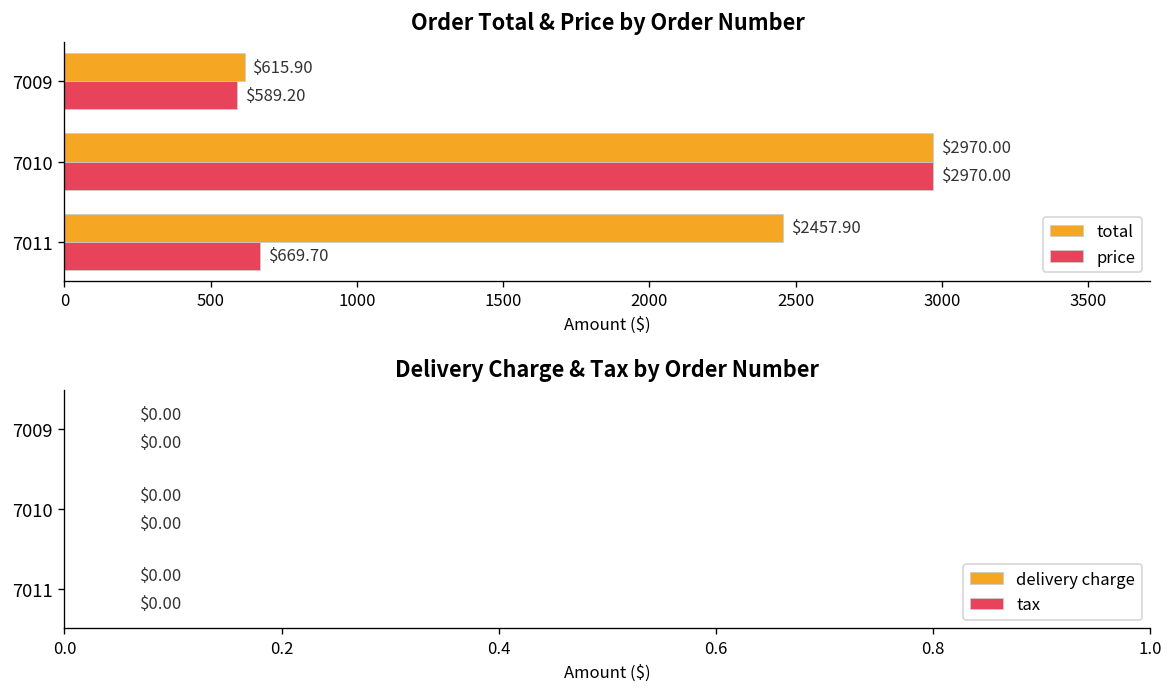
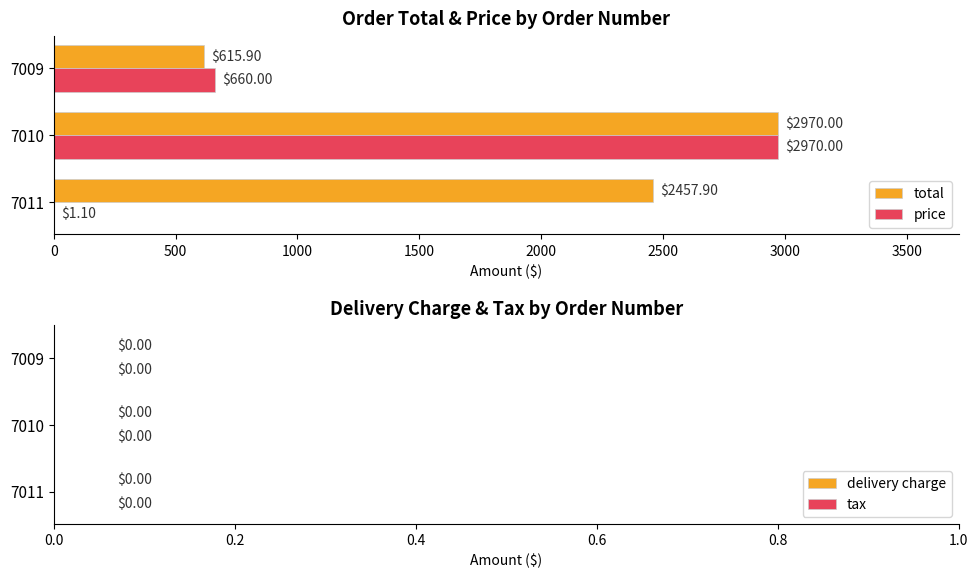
Order Total & Price by Order Number, price, 7009: $589.20 -> $660.00
Order Total & Price by Order Number, price, 7011: $669.70 -> $1.10
